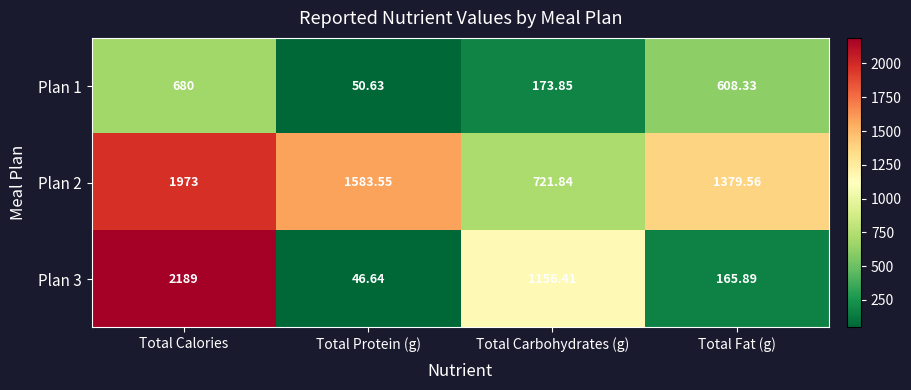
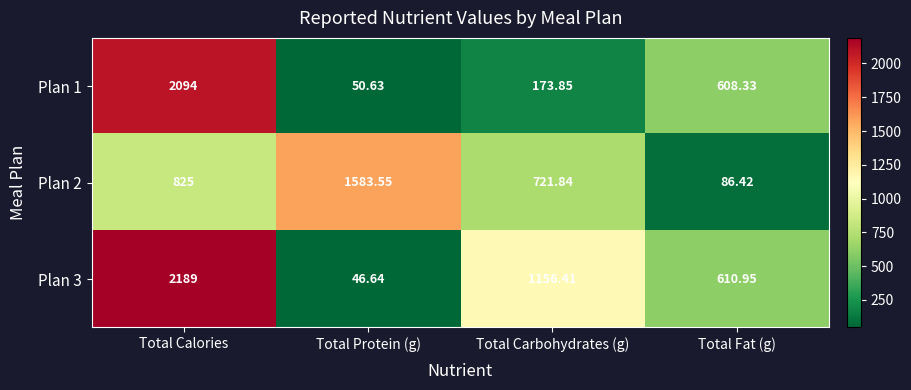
Plan 1, Total Calories: 680 -> 2094
Plan 2, Total Calories: 1973 -> 825
Plan 2, Total Fat (g): 1379.56 -> 86.42
Plan 3, Total Fat (g): 165.89 -> 610.95
